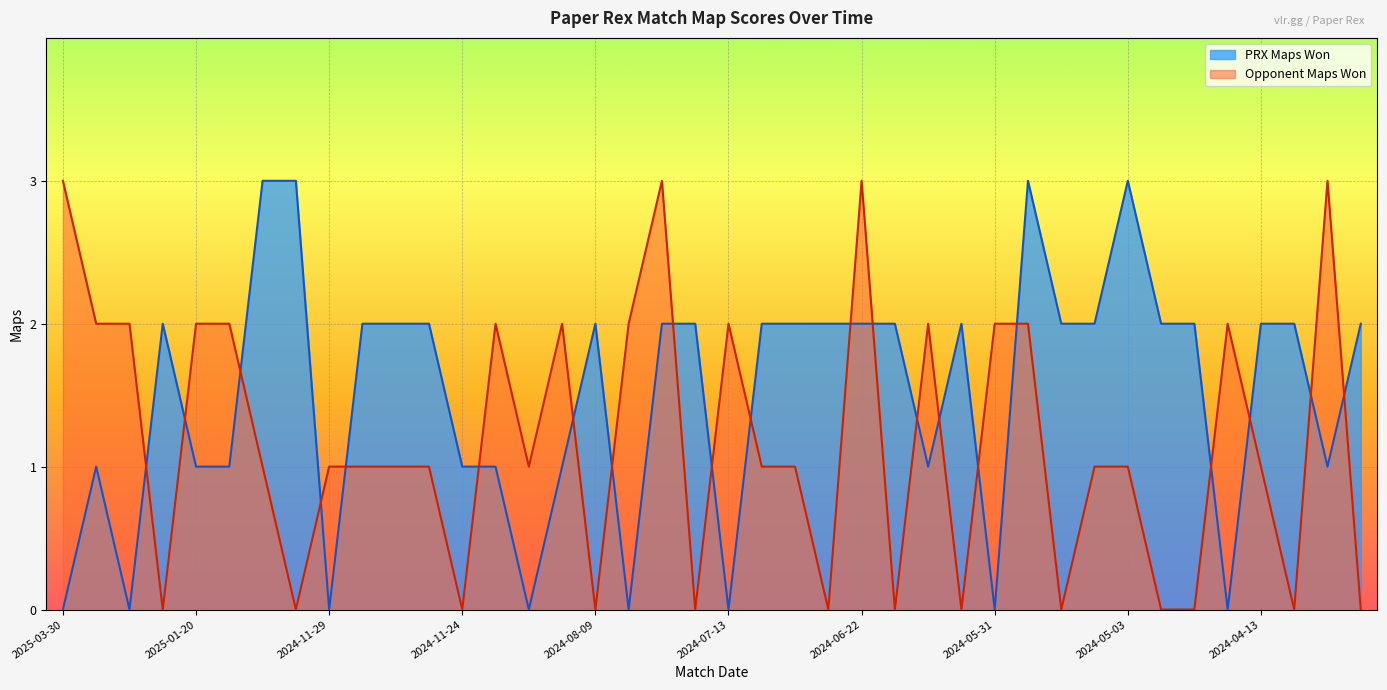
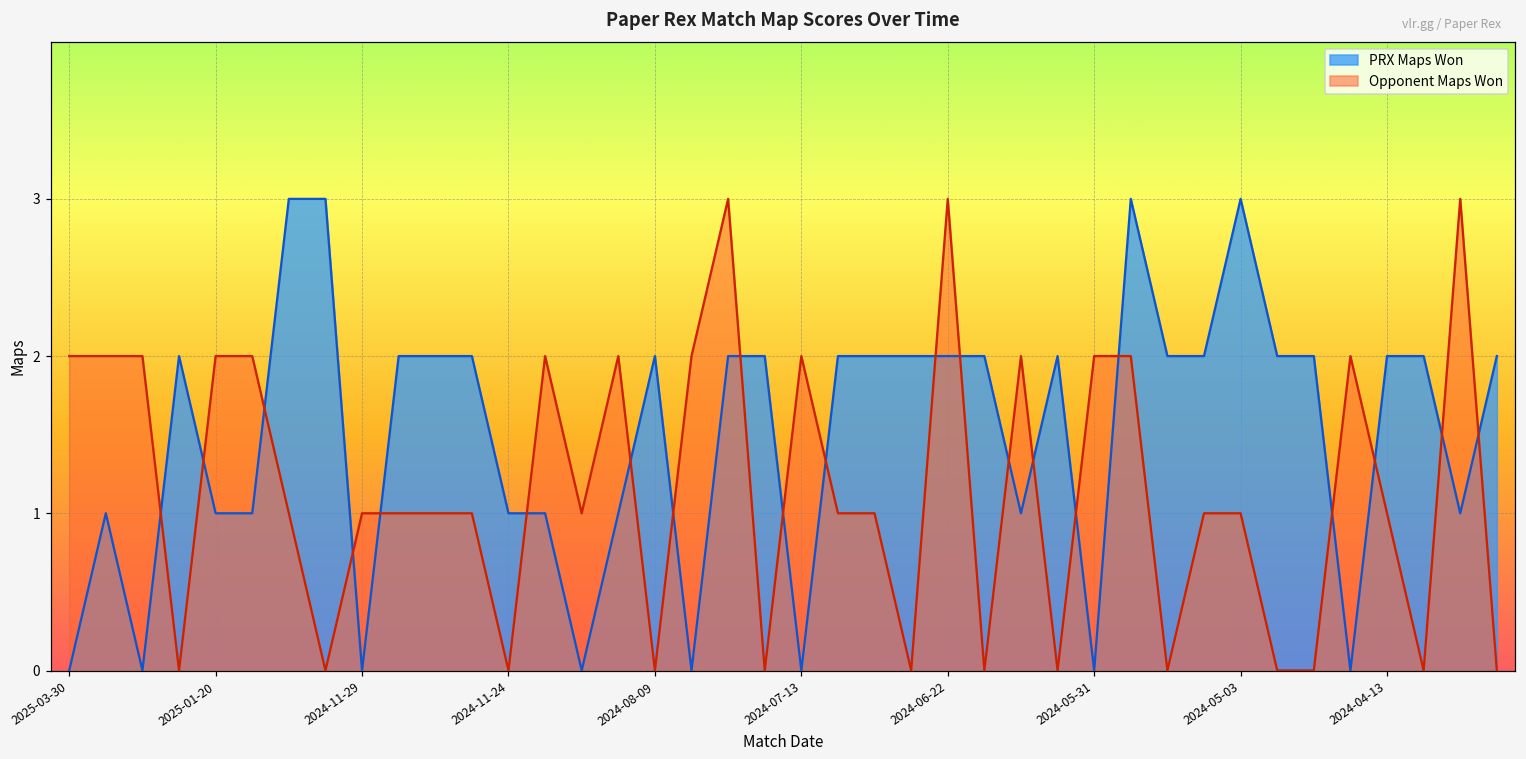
Opponent Maps Won, 2025-03-30: 3 -> 2
